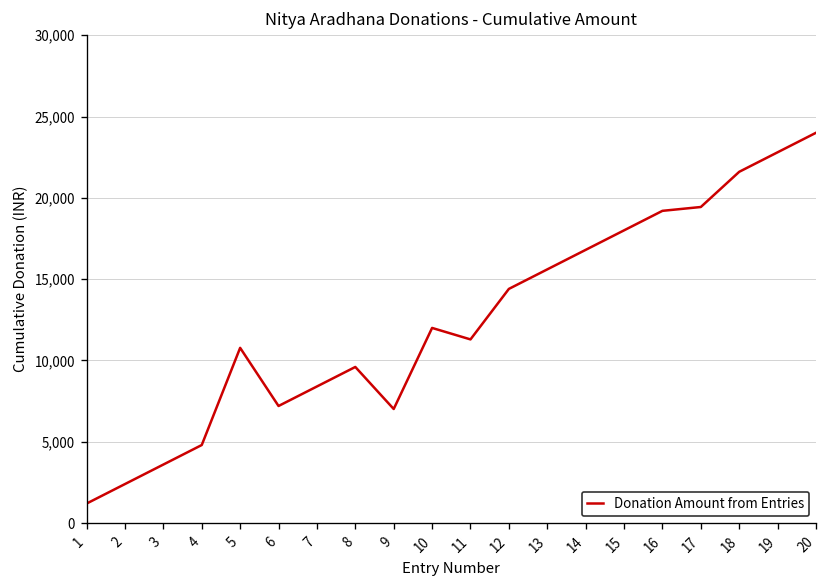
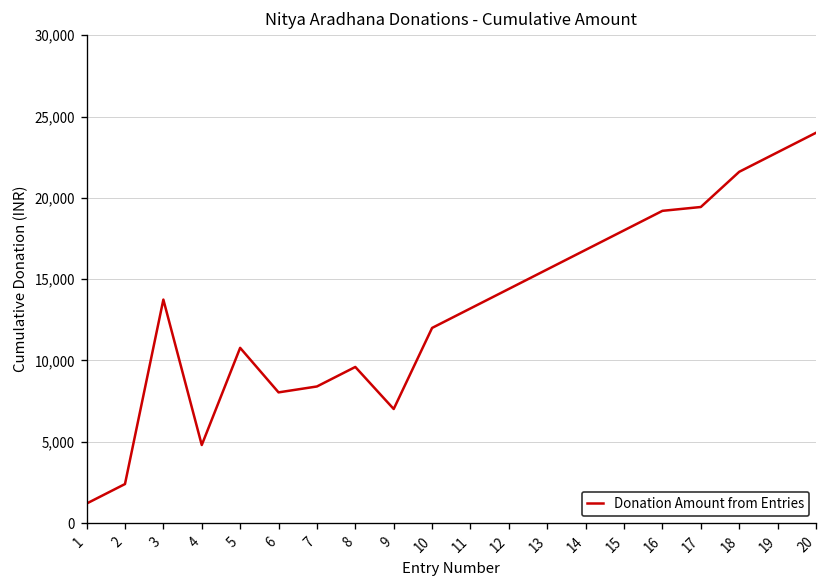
3: 3,600 -> 13,700
6: 7,200 -> 8,000
11: 11,300 -> 13,200
